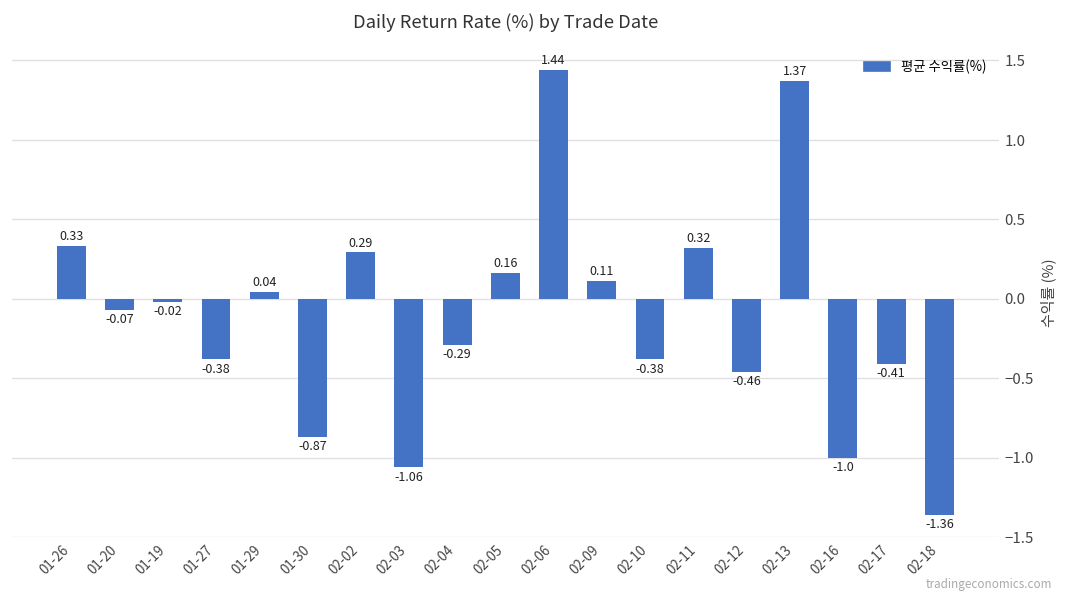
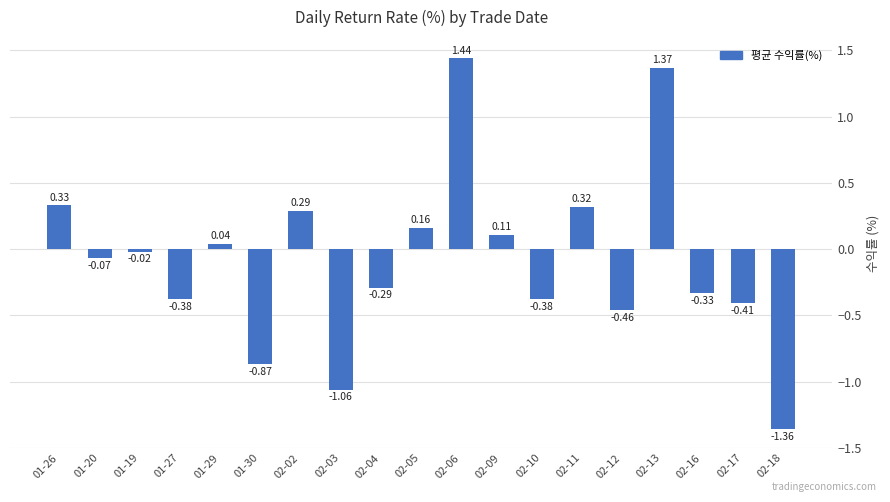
02-16: -1.0 -> -0.33
